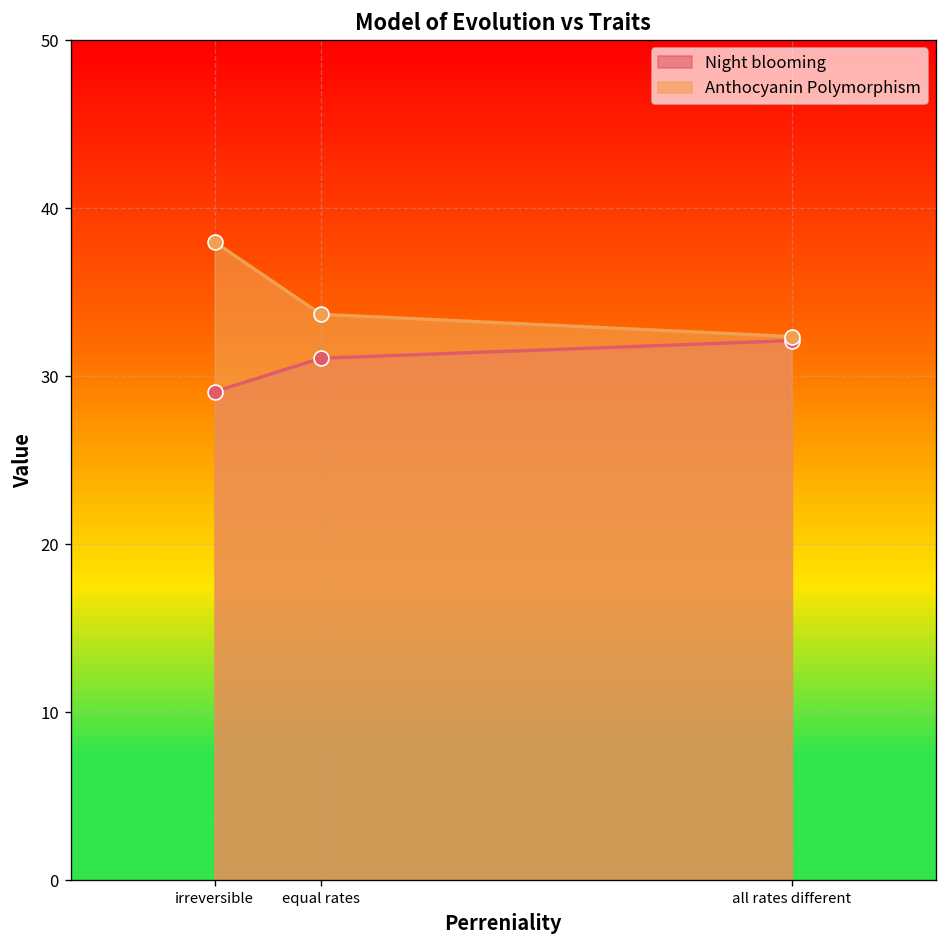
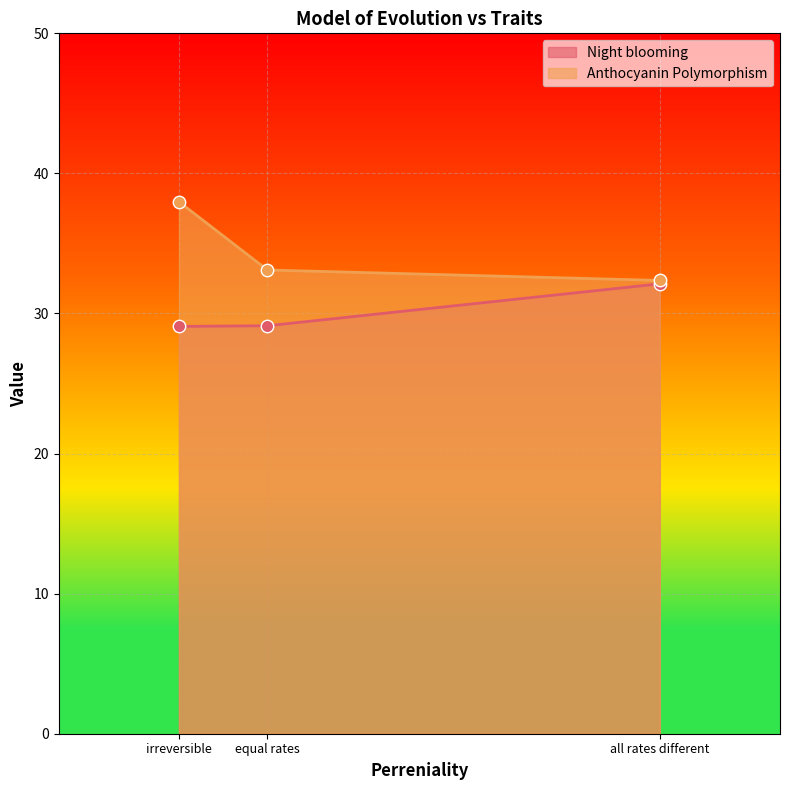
Night blooming, equal rates: 31.1 -> 29.1
Anthocyanin Polymorphism, equal rates: 33.7 -> 33.1
